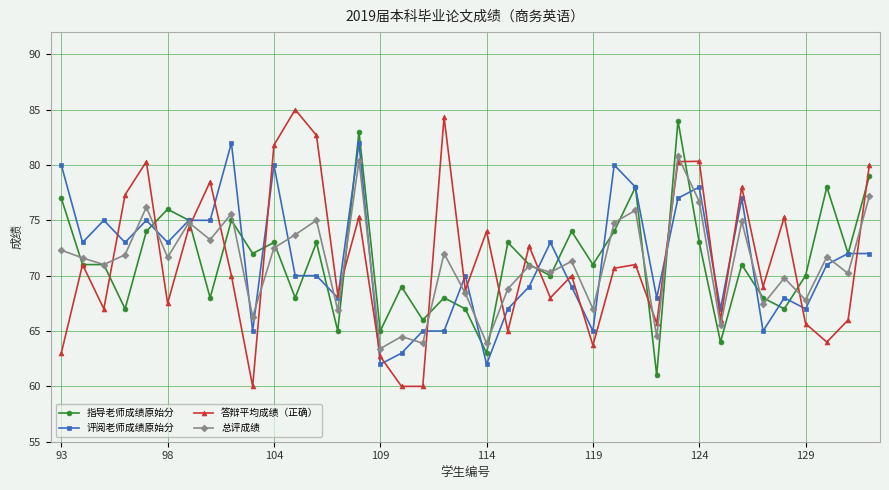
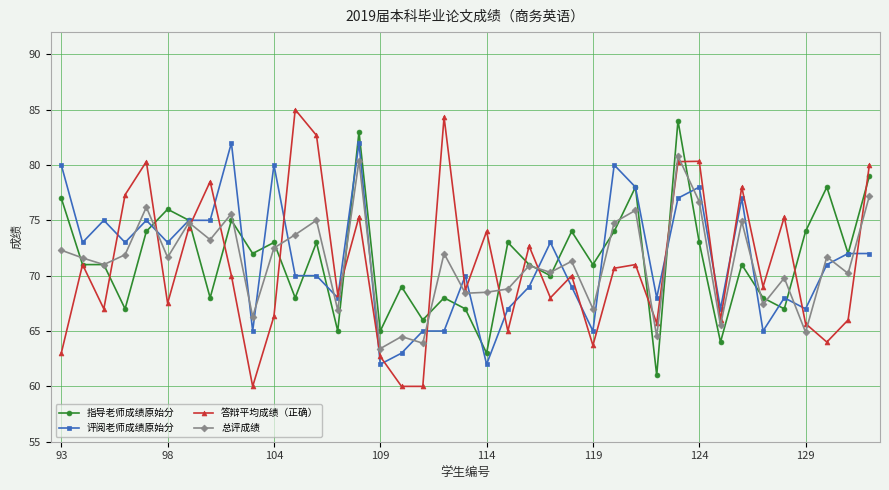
答辩平均成绩（正确）, 104: 81.8 -> 66.3
总评成绩, 114: 63.9 -> 68.5
指导老师成绩原始分, 129: 70 -> 74
总评成绩, 129: 67.8 -> 64.9
